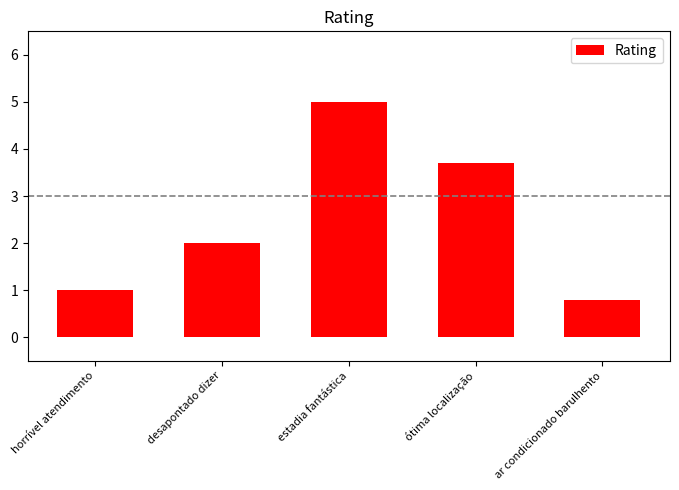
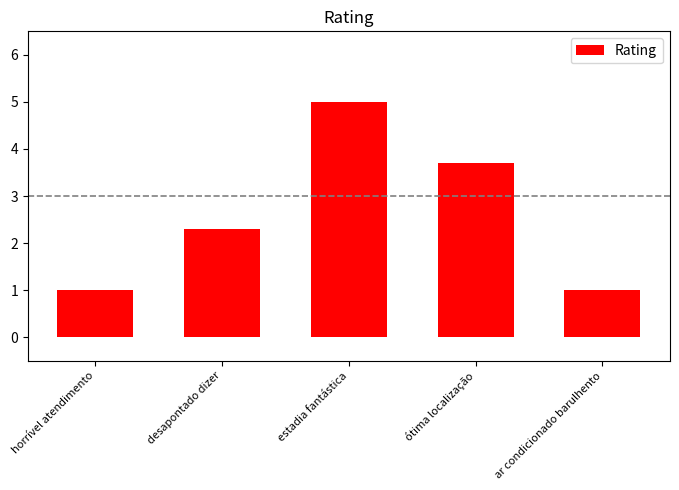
desapontado dizer: 2.0 -> 2.3
ar condicionado barulhento: 0.8 -> 1.0
